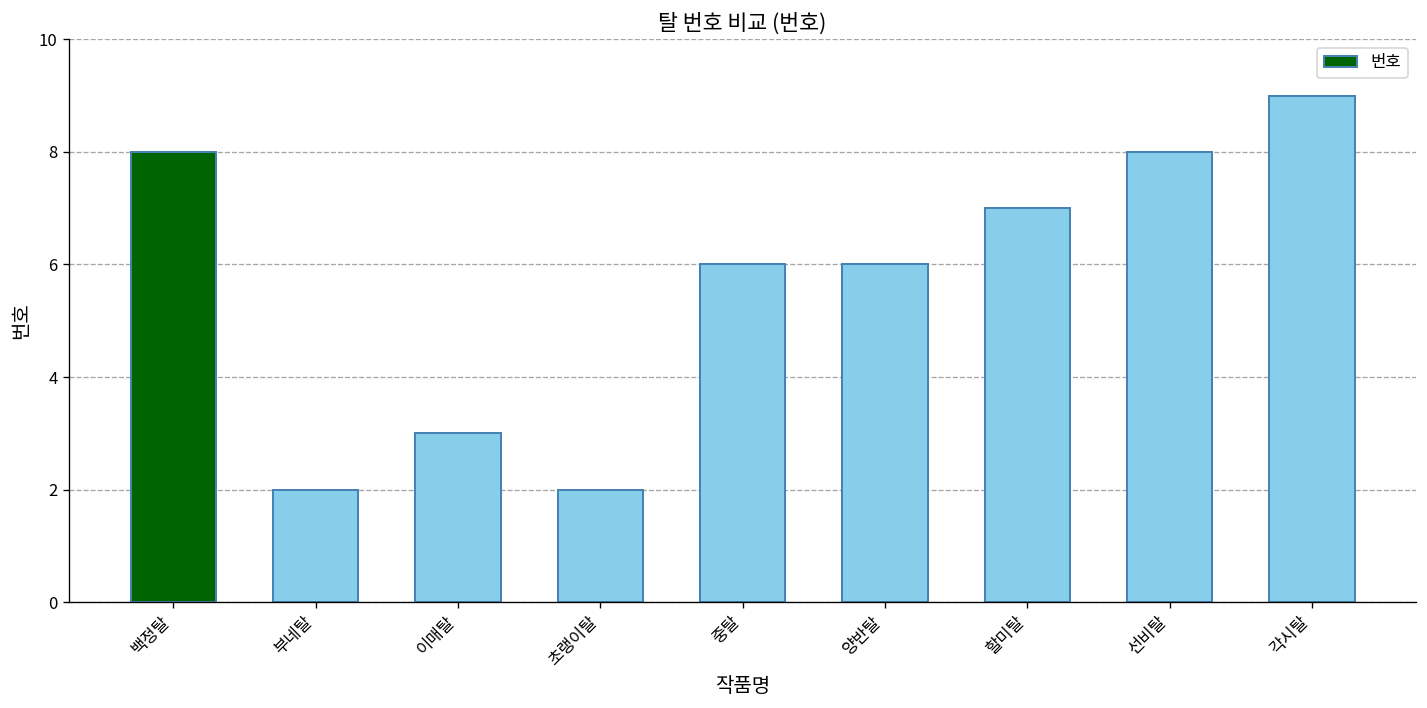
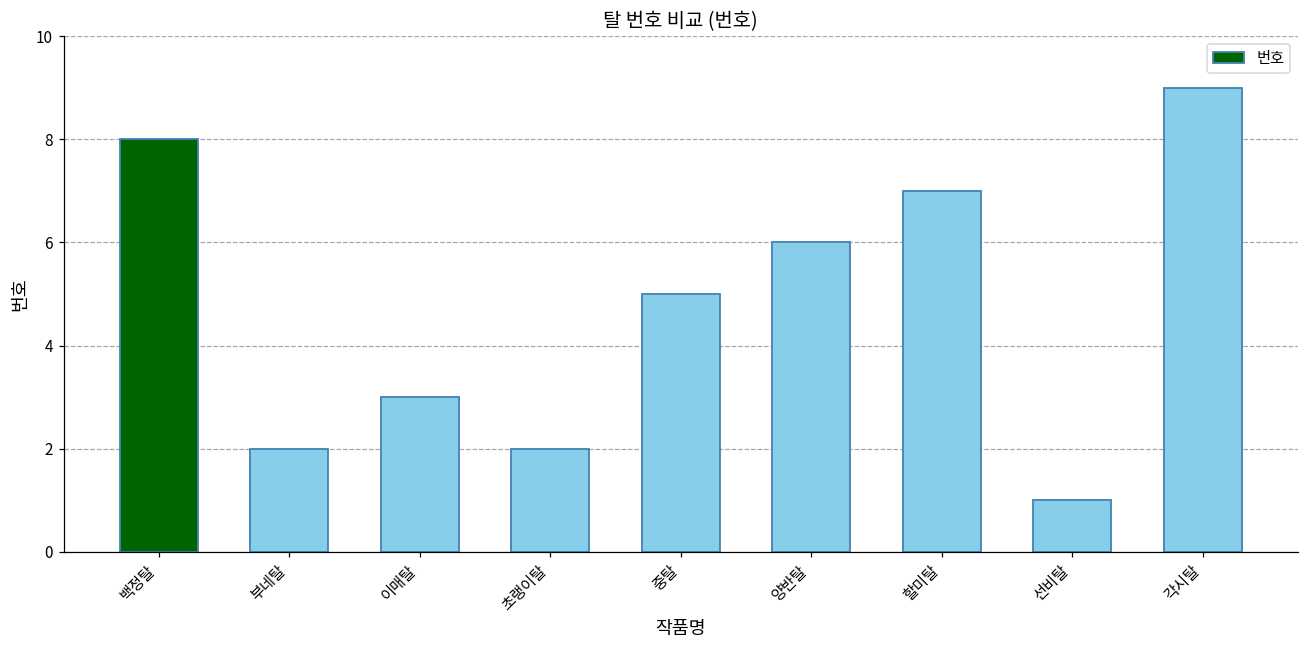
중탈: 6 -> 5
선비탈: 8 -> 1
